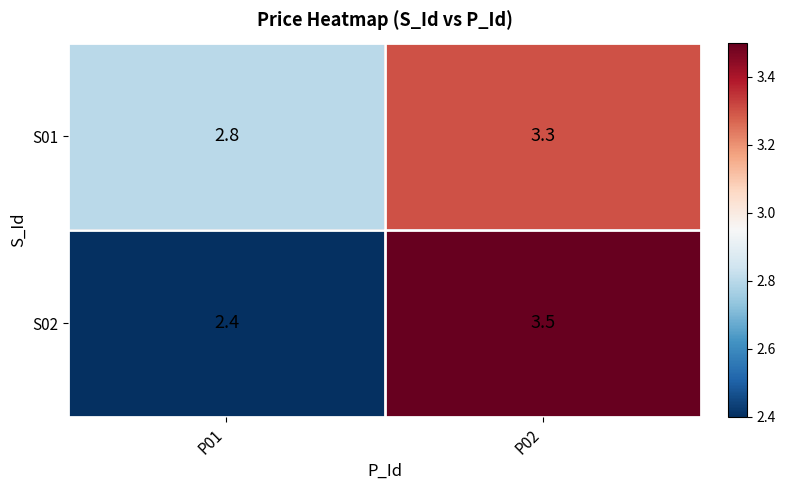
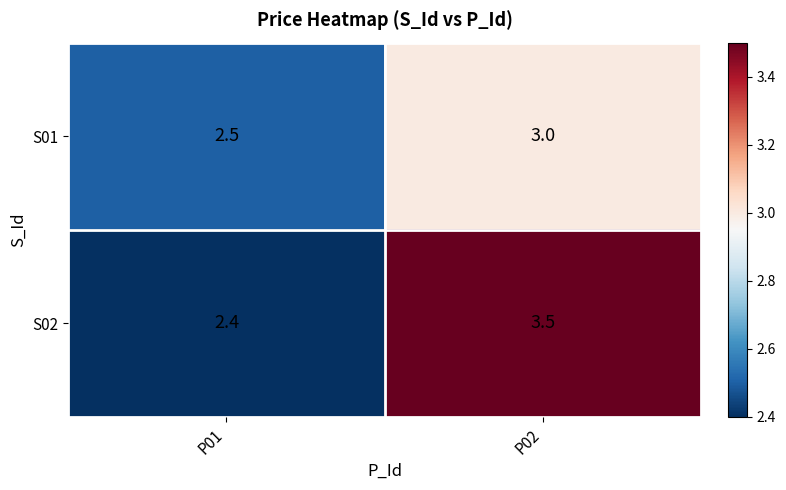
S01, P01: 2.8 -> 2.5
S01, P02: 3.3 -> 3.0
